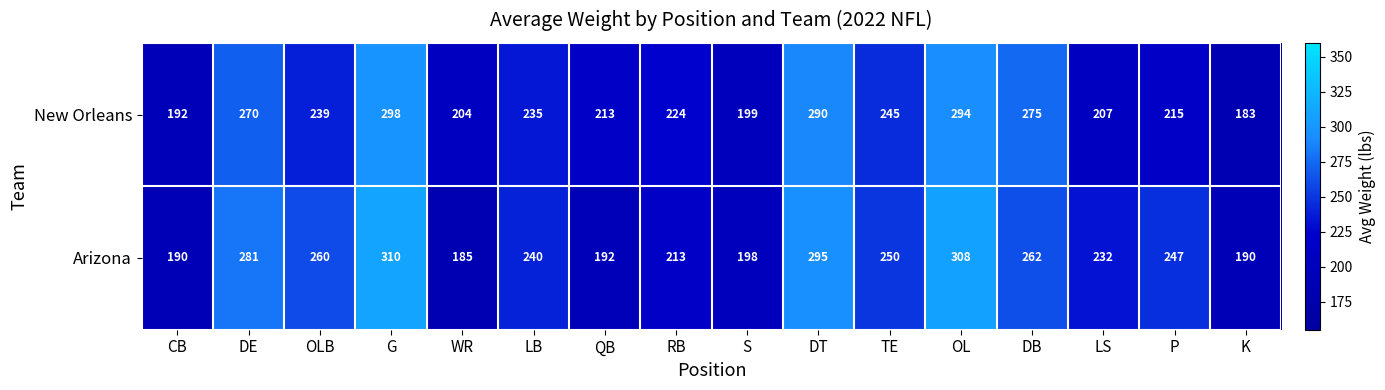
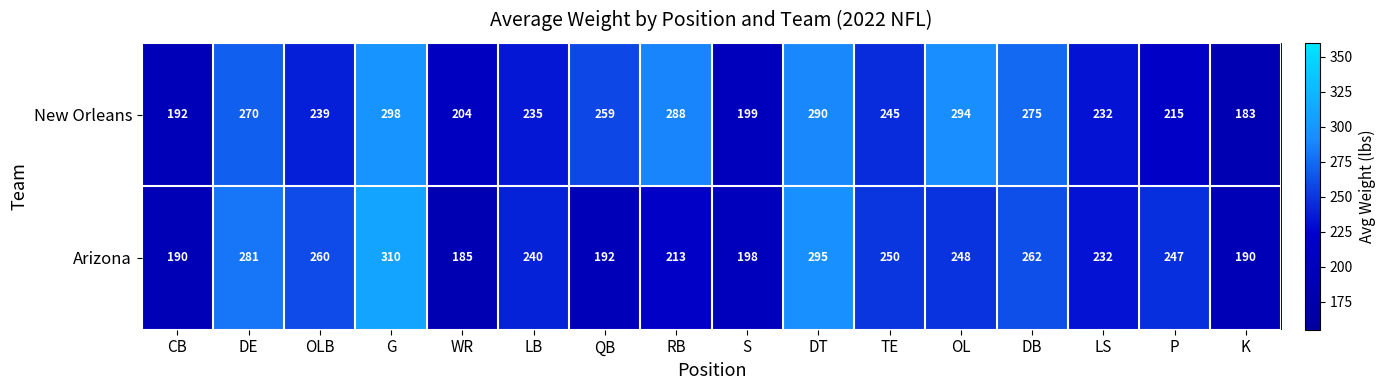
New Orleans, QB: 213 -> 259
New Orleans, RB: 224 -> 288
New Orleans, LS: 207 -> 232
Arizona, OL: 308 -> 248
